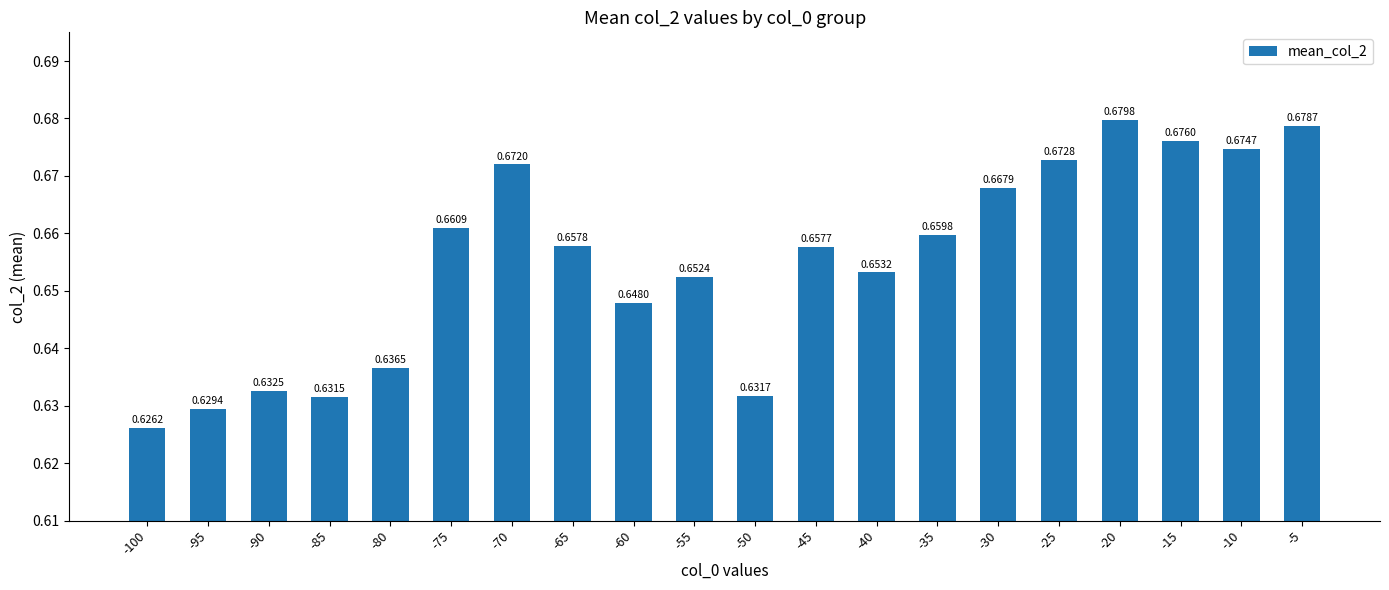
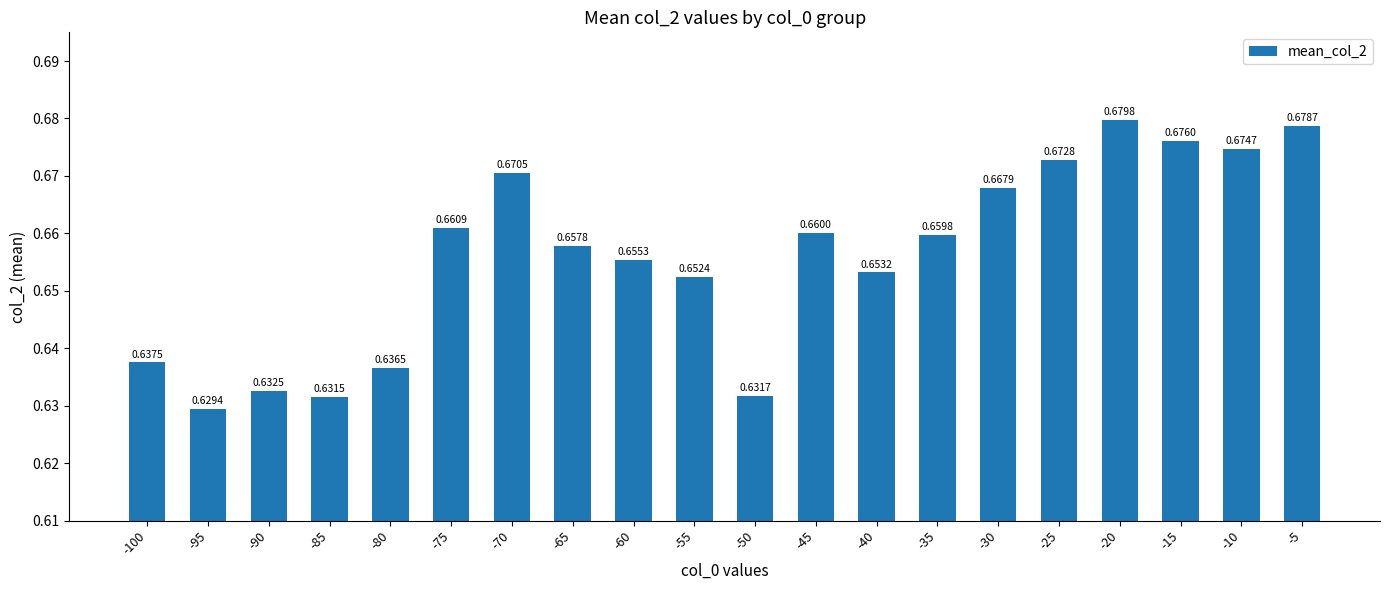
-100: 0.6262 -> 0.6375
-70: 0.6720 -> 0.6705
-60: 0.6480 -> 0.6553
-45: 0.6577 -> 0.6600
